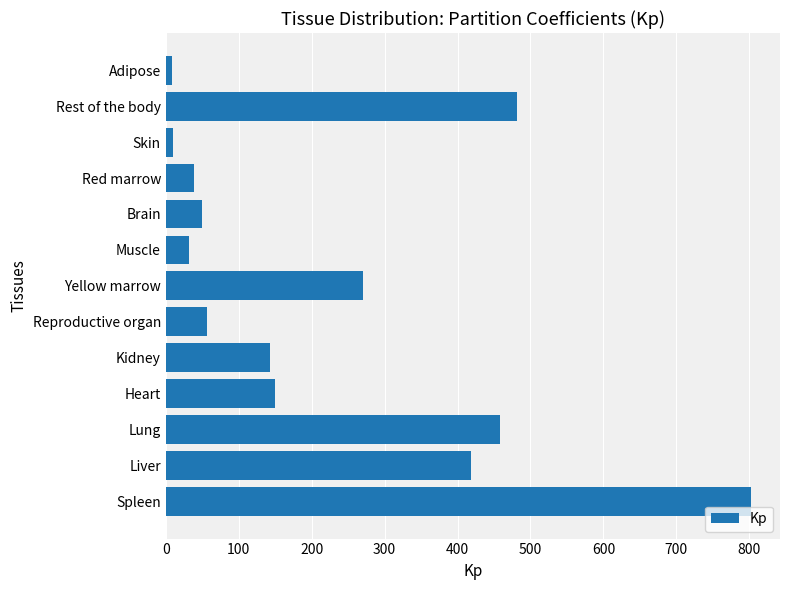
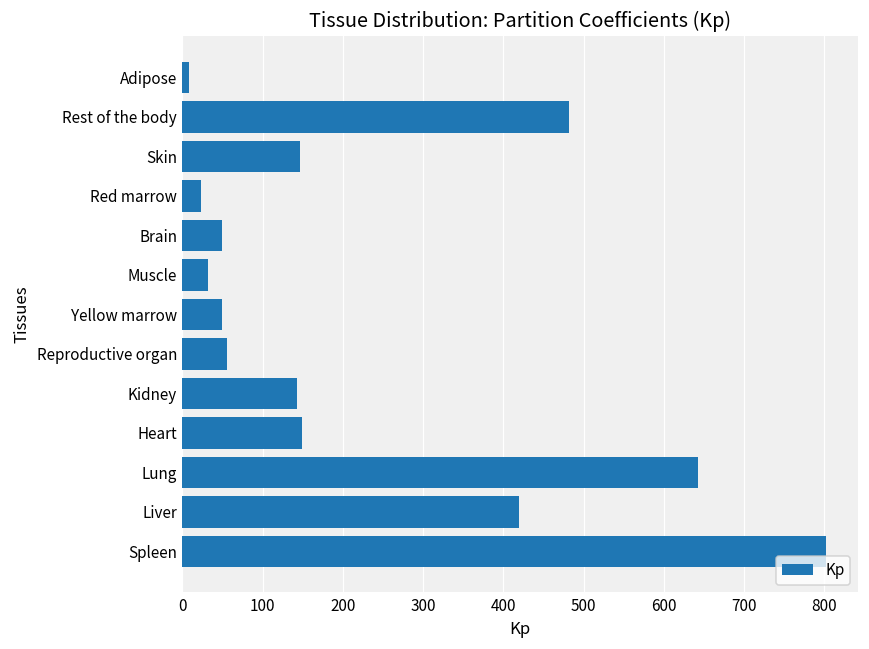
Skin: 10 -> 150
Red marrow: 40 -> 20
Yellow marrow: 270 -> 50
Lung: 460 -> 640
